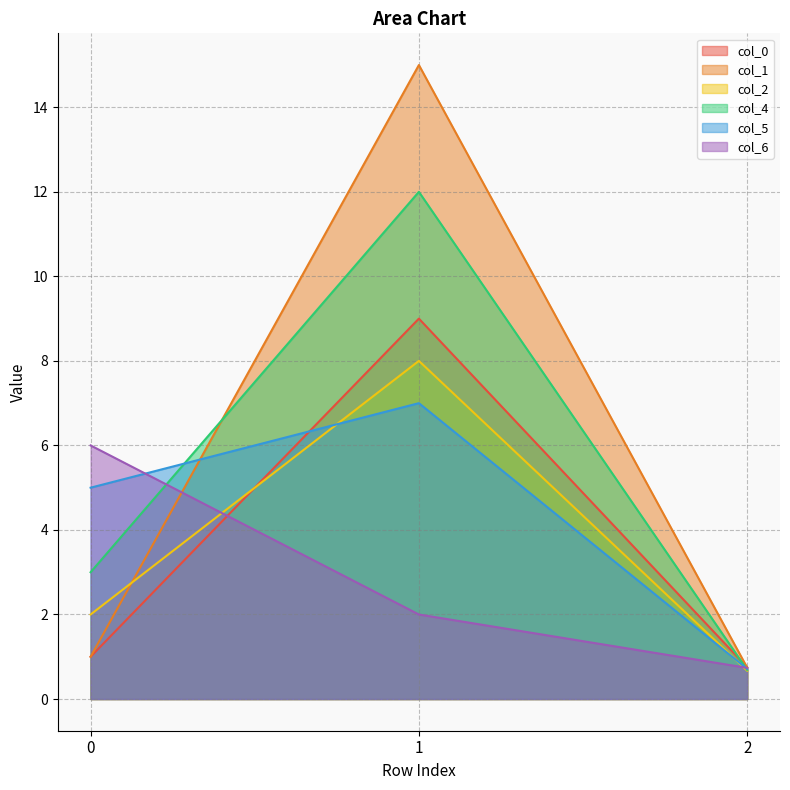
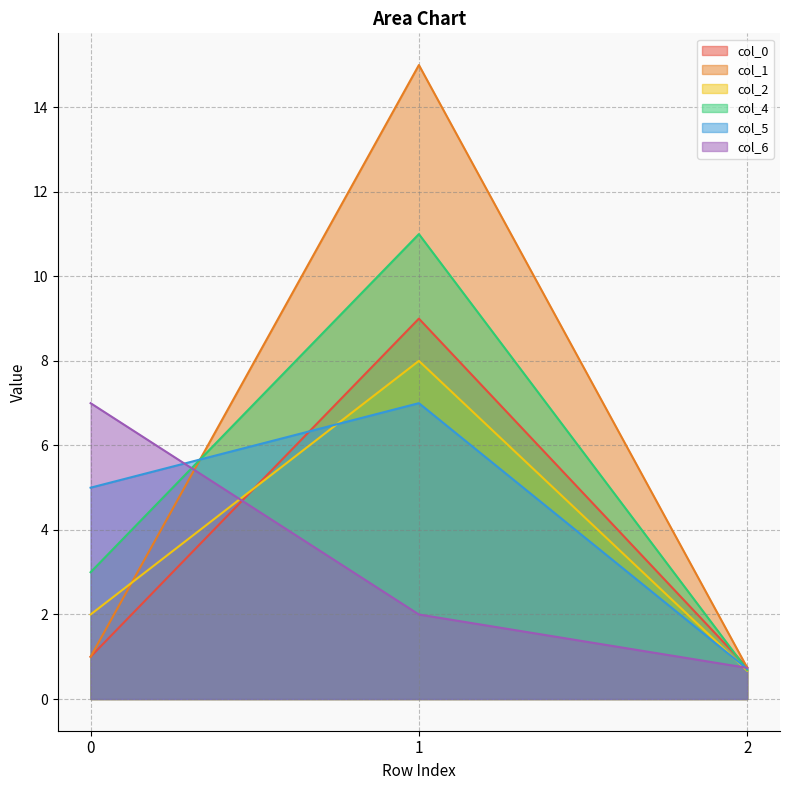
col_6, 0: 6 -> 7
col_4, 1: 12 -> 11
